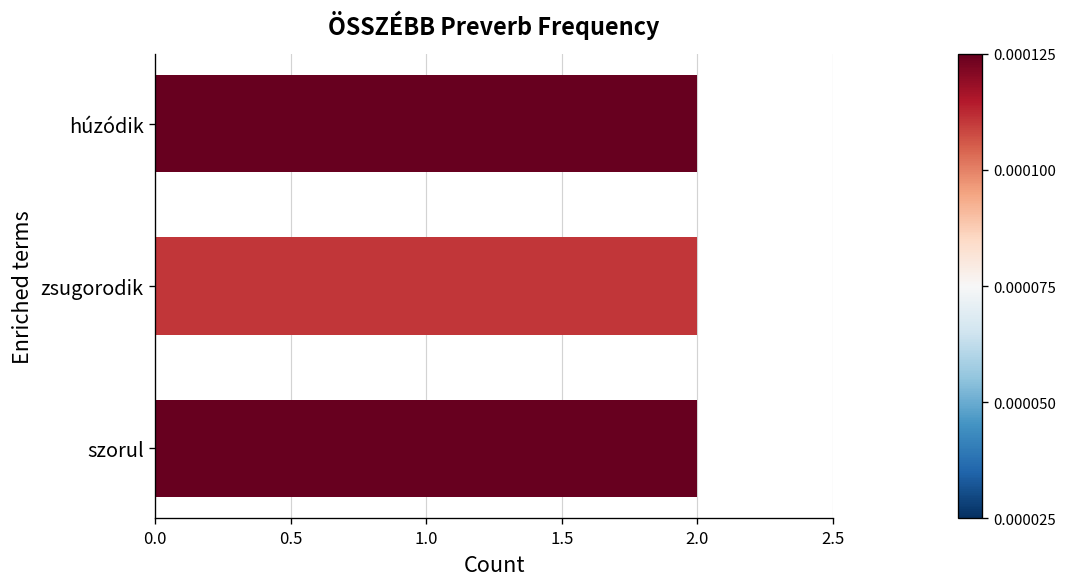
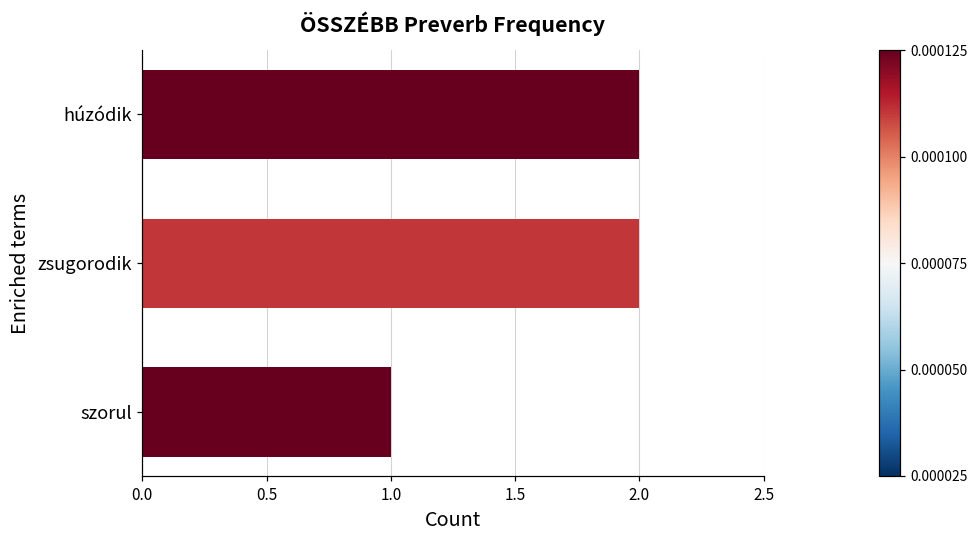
szorul: 2 -> 1
